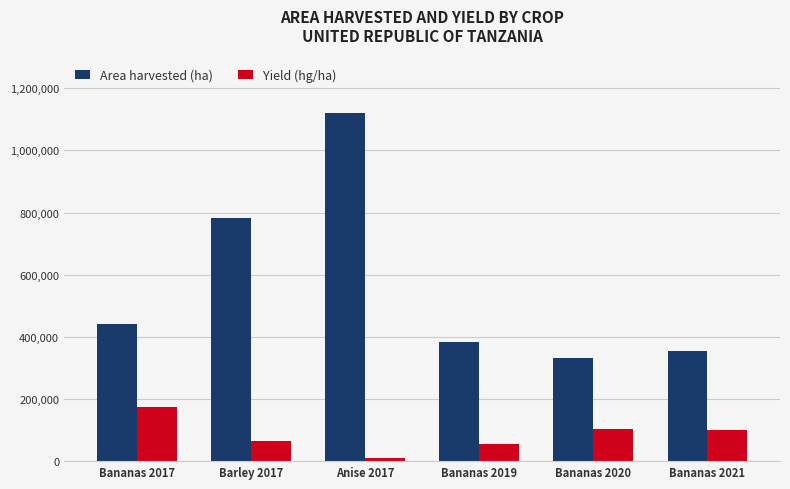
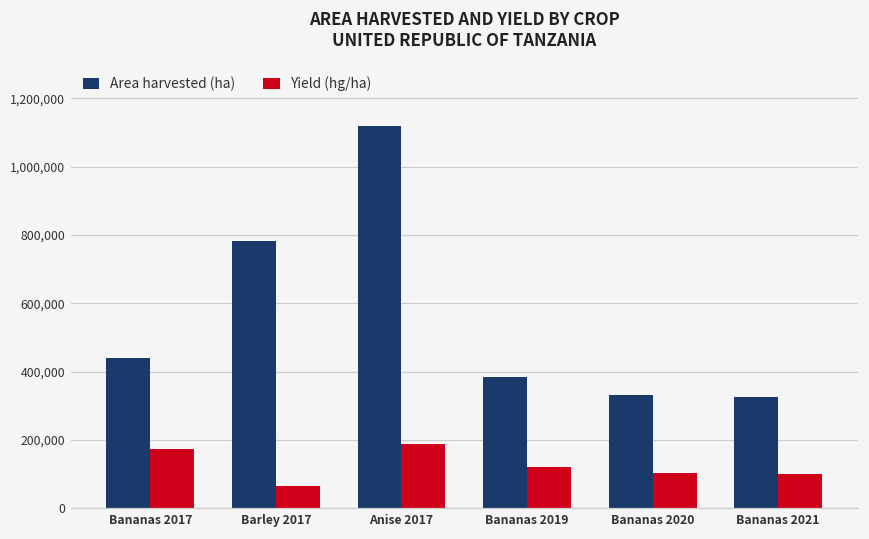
Yield (hg/ha), Anise 2017: 10,000 -> 190,000
Yield (hg/ha), Bananas 2019: 60,000 -> 120,000
Area harvested (ha), Bananas 2021: 350,000 -> 330,000
